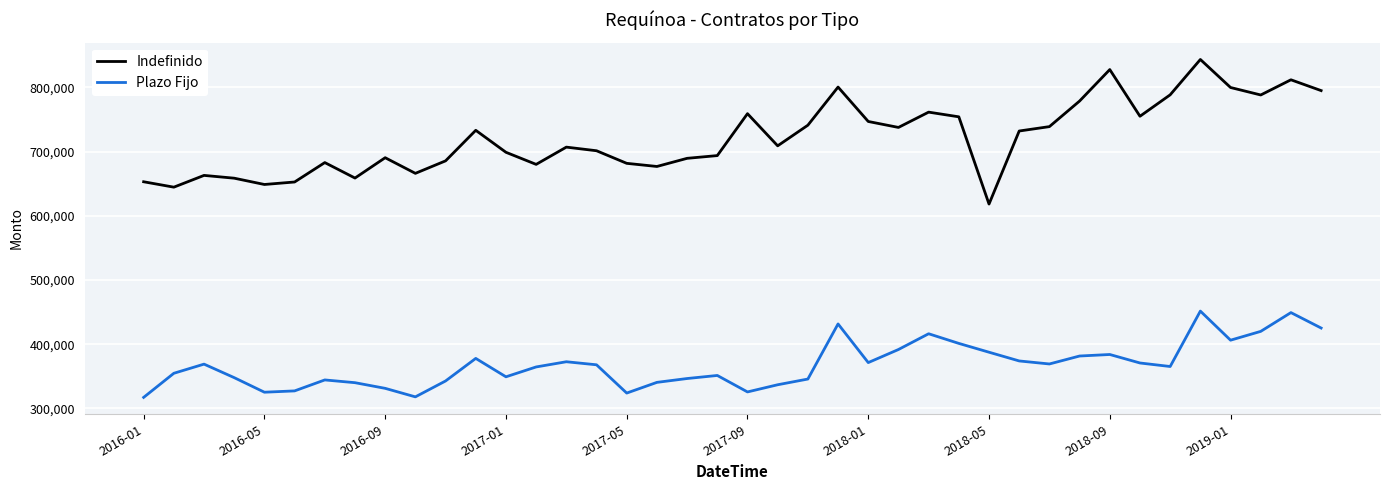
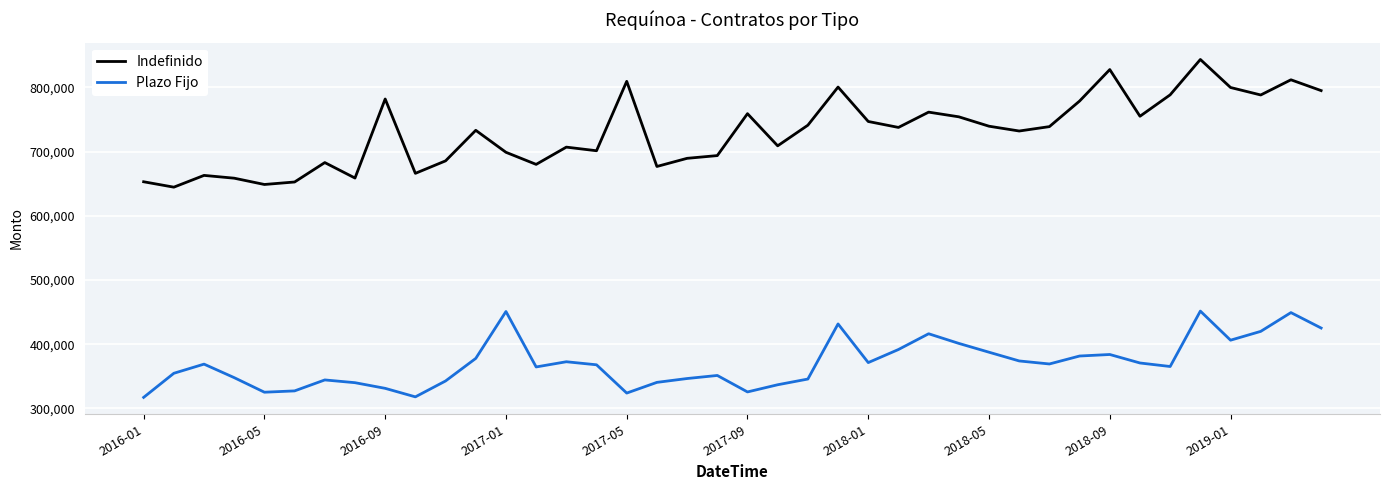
Indefinido, 2016-09: 690,000 -> 780,000
Plazo Fijo, 2017-01: 350,000 -> 450,000
Indefinido, 2017-05: 680,000 -> 810,000
Indefinido, 2018-05: 620,000 -> 740,000
